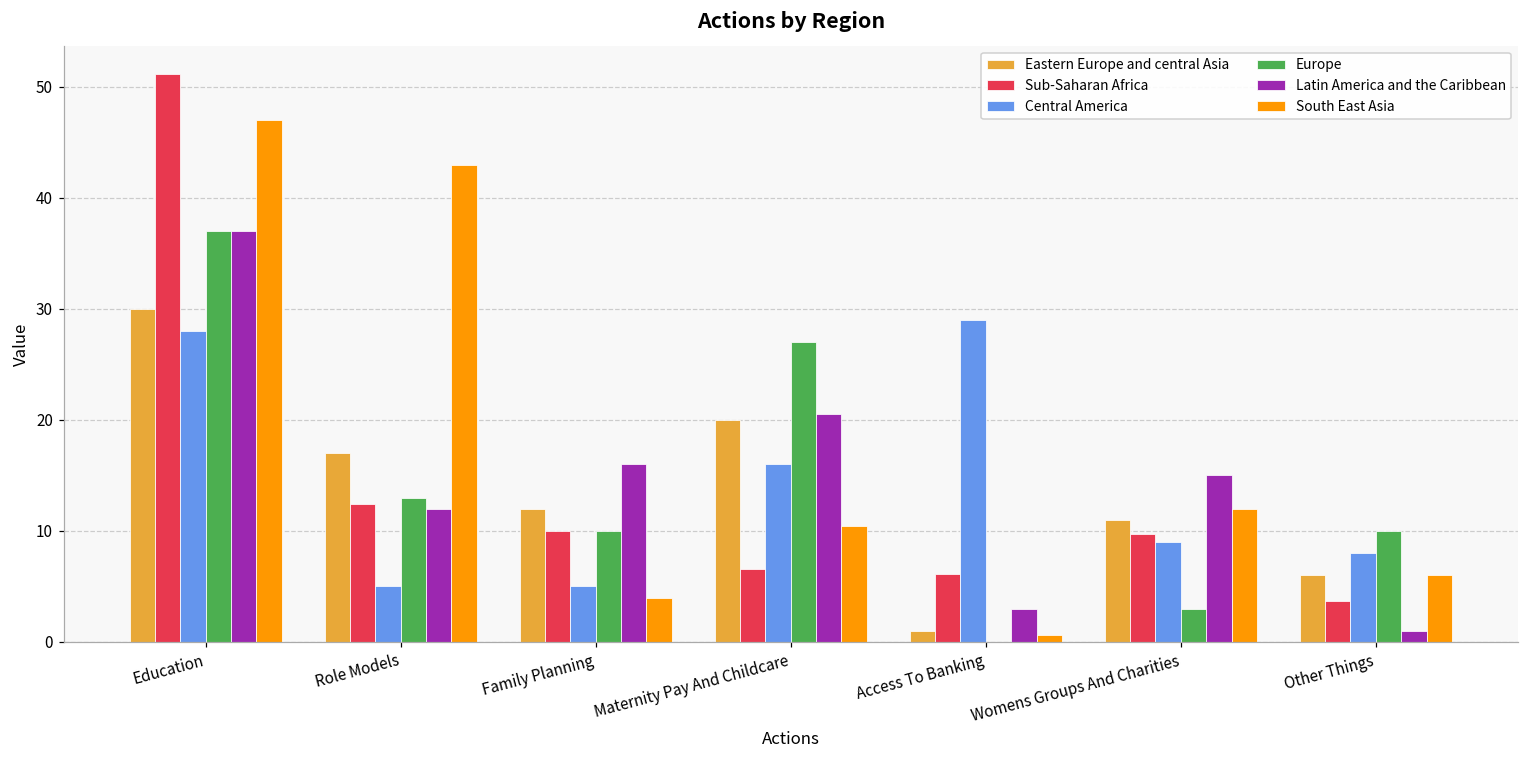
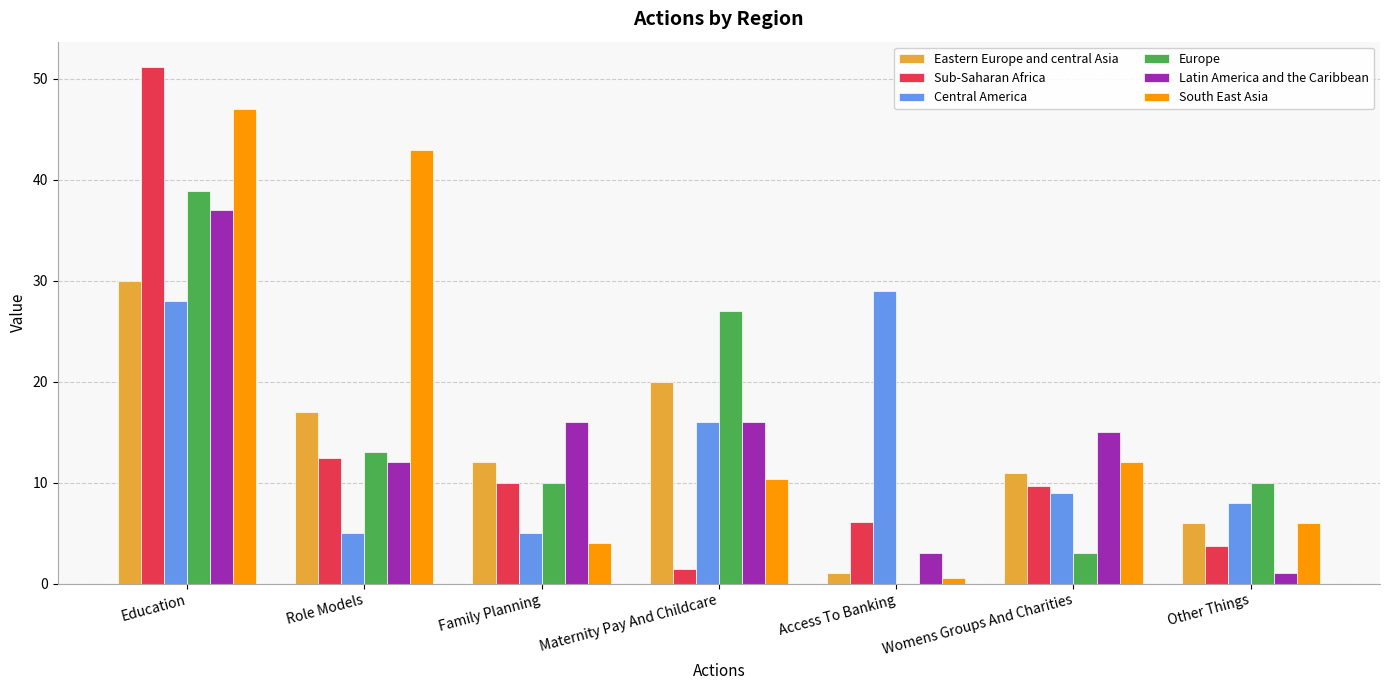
Europe, Education: 37.0 -> 38.9
Sub-Saharan Africa, Maternity Pay And Childcare: 6.6 -> 1.5
Latin America and the Caribbean, Maternity Pay And Childcare: 20.5 -> 16.0
